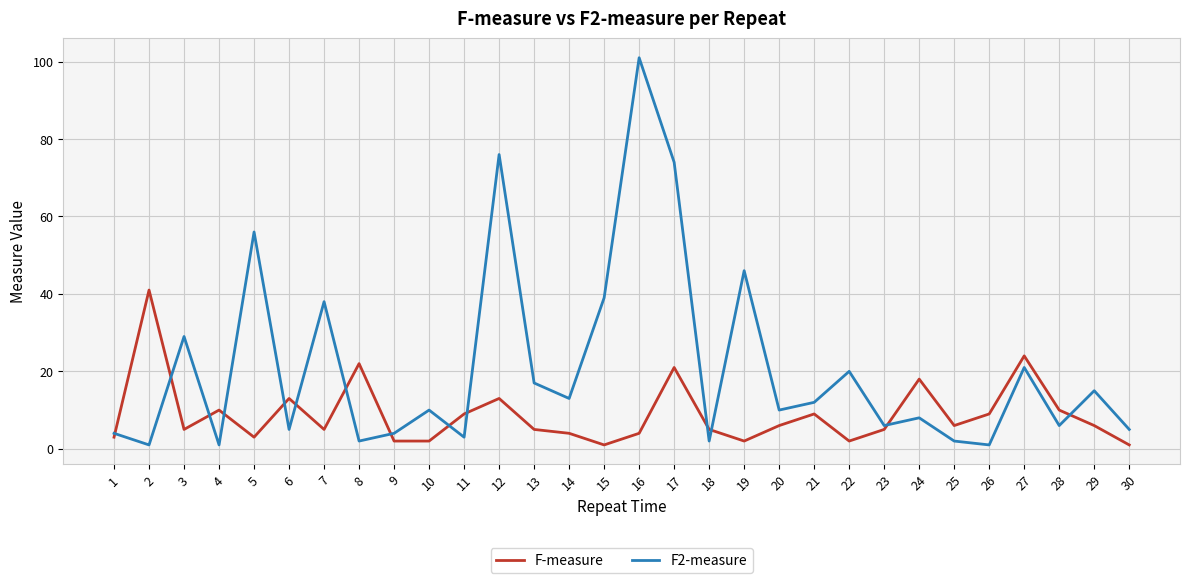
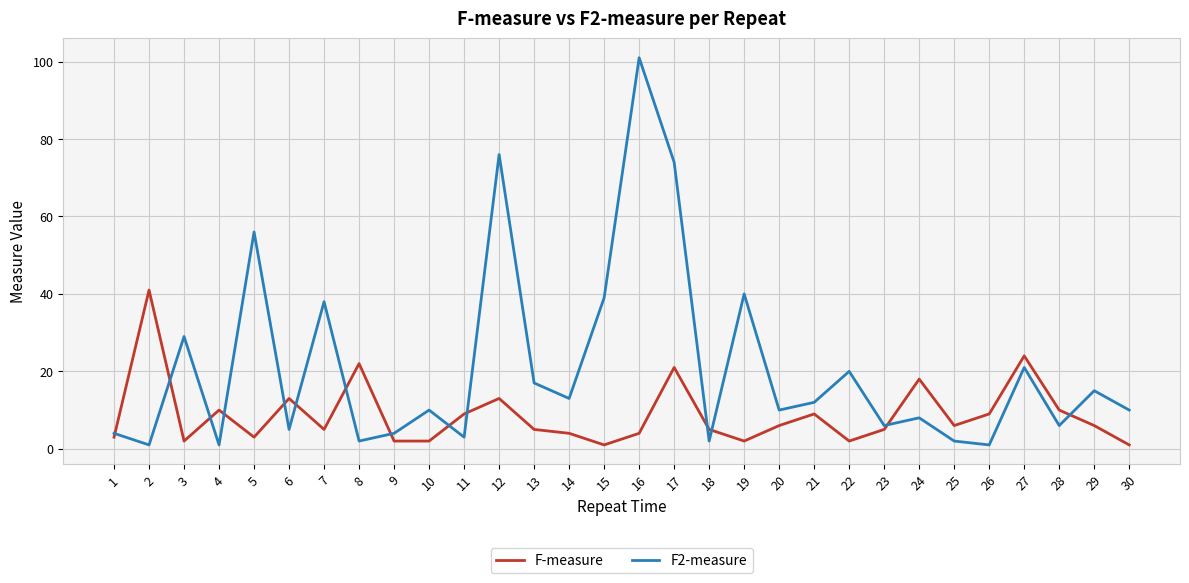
F-measure, 3: 5 -> 2
F2-measure, 19: 46 -> 40
F2-measure, 30: 5 -> 10
